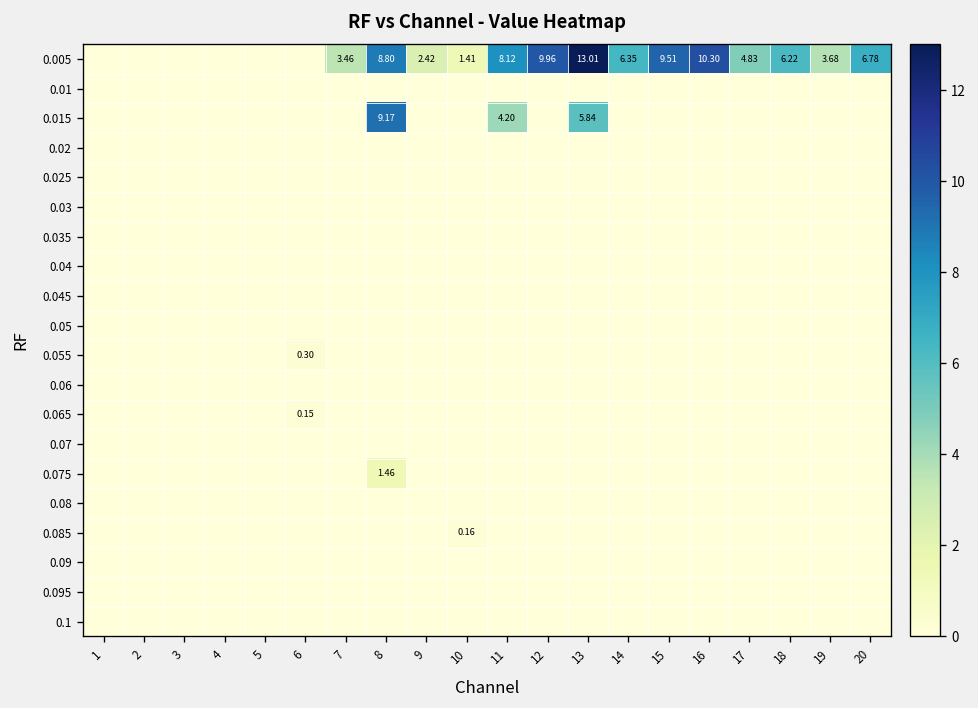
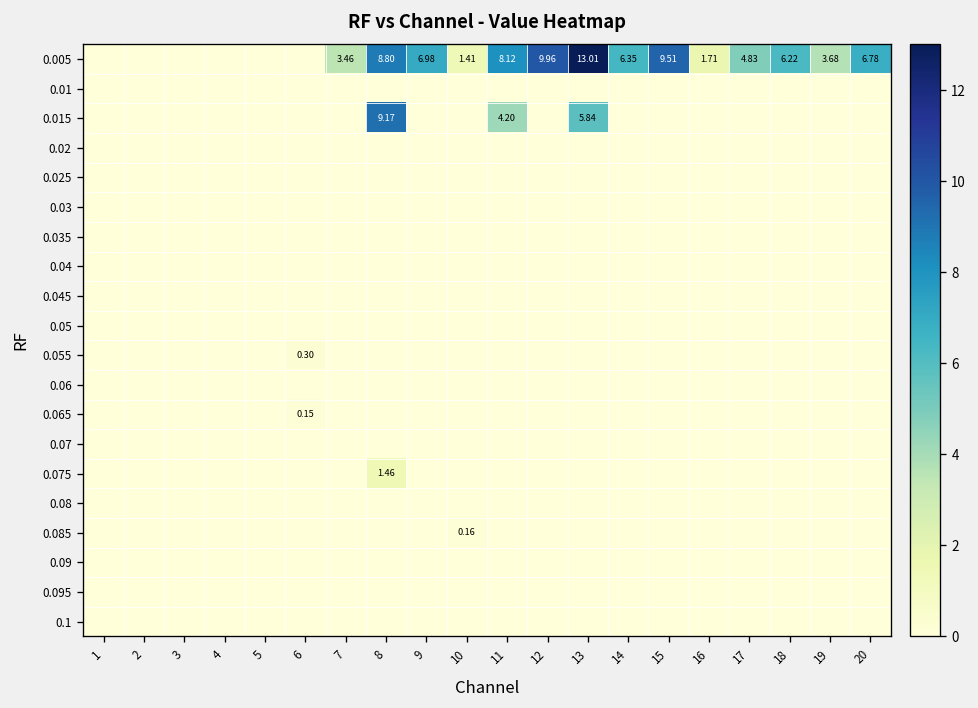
0.005, 9: 2.42 -> 6.98
0.005, 16: 10.30 -> 1.71
